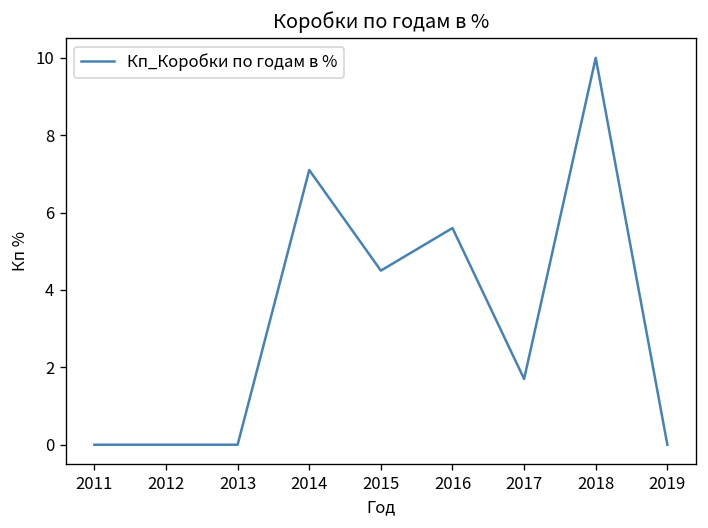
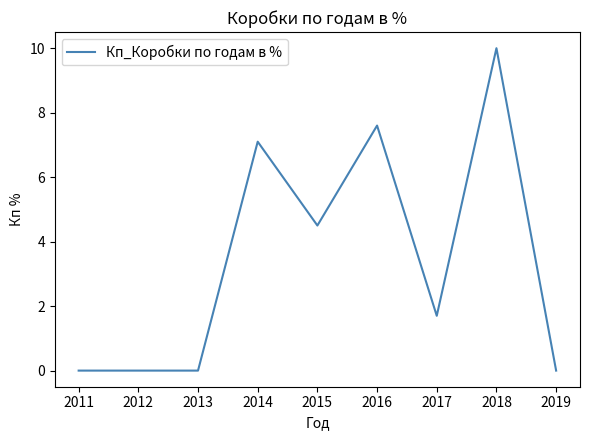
2016: 5.6 -> 7.6
